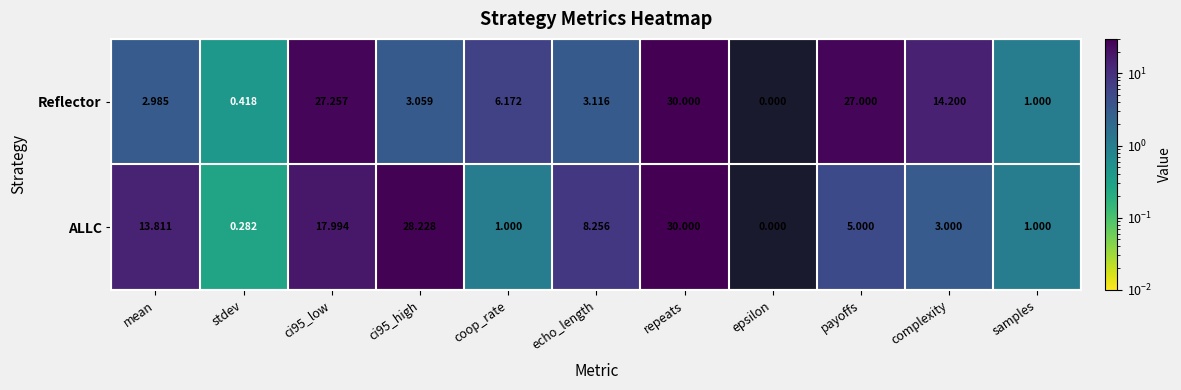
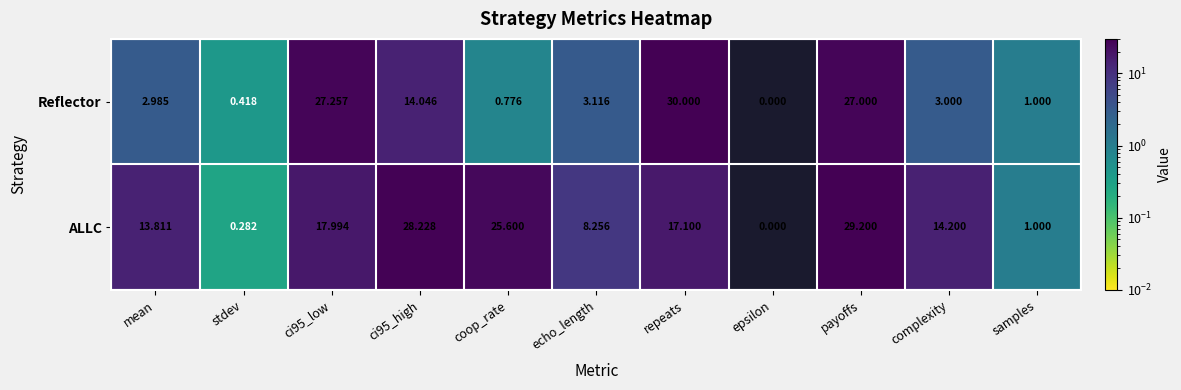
Reflector, ci95_high: 3.059 -> 14.046
Reflector, coop_rate: 6.172 -> 0.776
Reflector, complexity: 14.200 -> 3.000
ALLC, coop_rate: 1.000 -> 25.600
ALLC, repeats: 30.000 -> 17.100
ALLC, payoffs: 5.000 -> 29.200
ALLC, complexity: 3.000 -> 14.200
